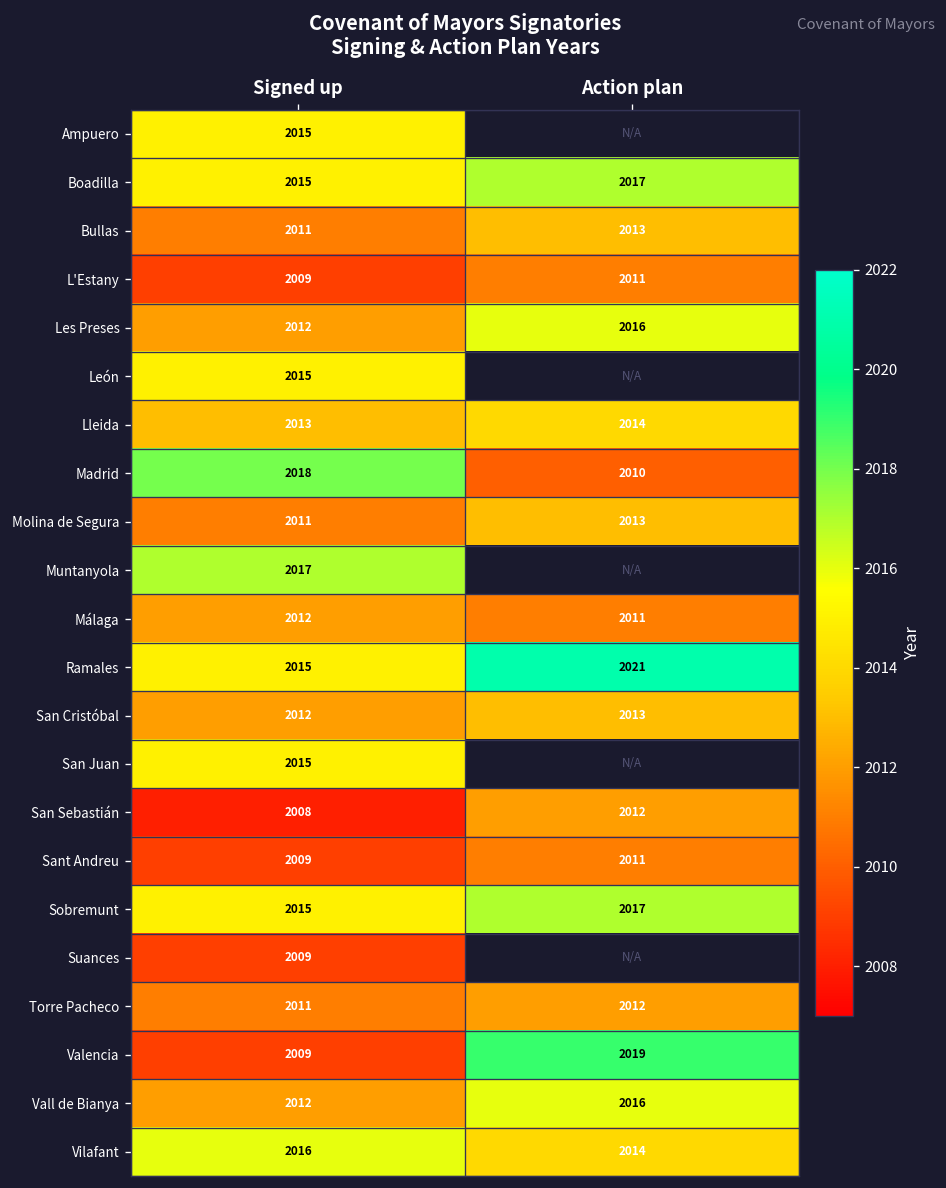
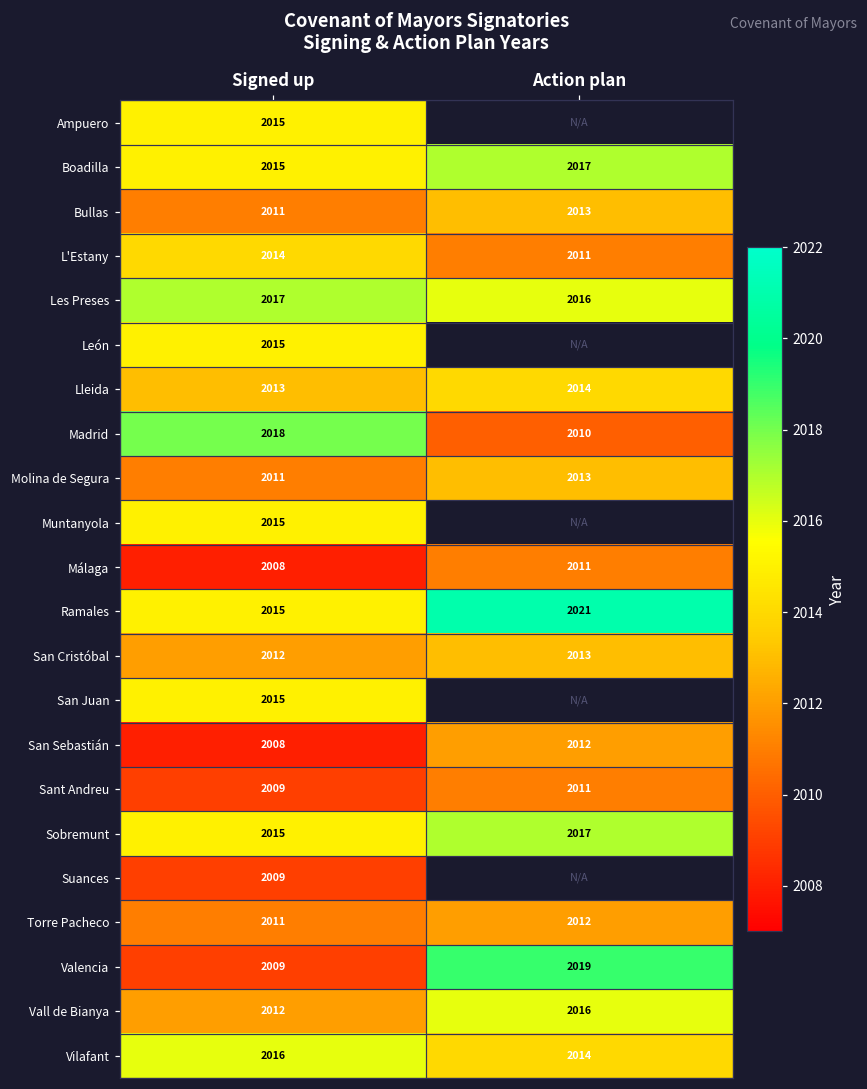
L'Estany, Signed up: 2009 -> 2014
Les Preses, Signed up: 2012 -> 2017
Muntanyola, Signed up: 2017 -> 2015
Málaga, Signed up: 2012 -> 2008
